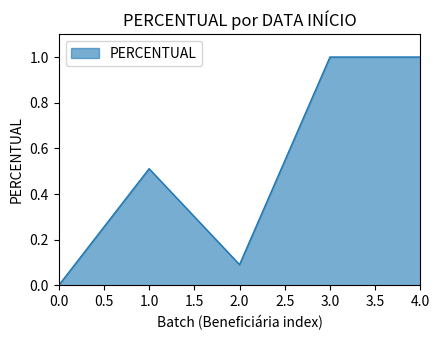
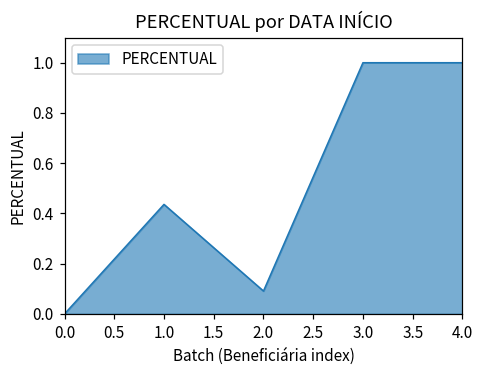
1.0: 0.51 -> 0.44
